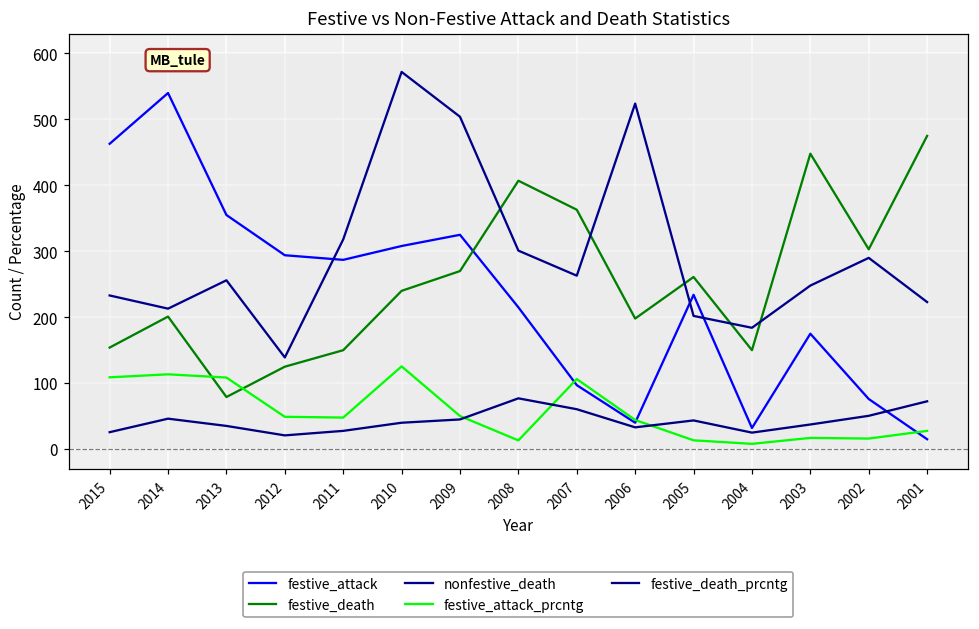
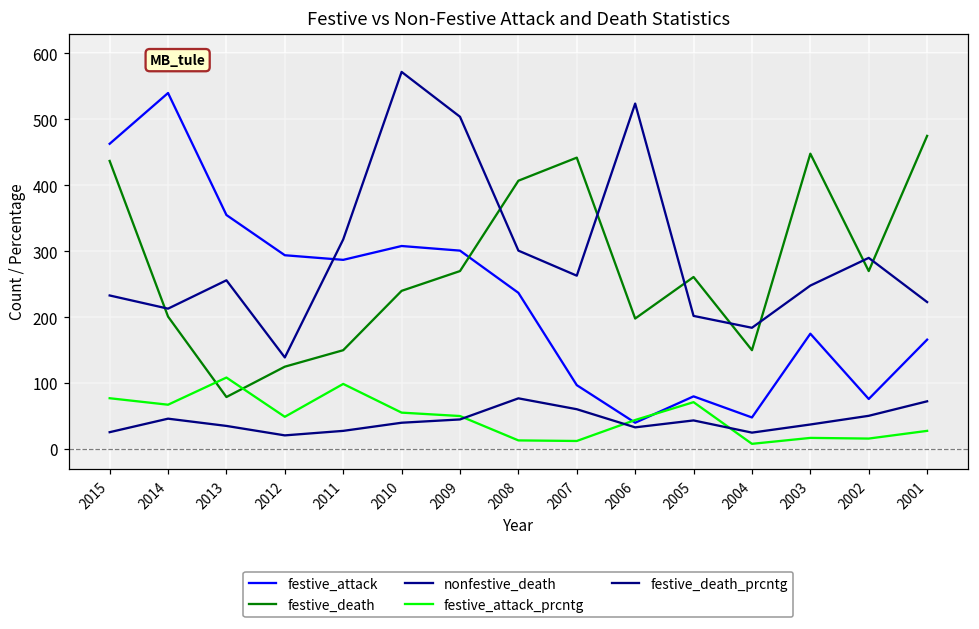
festive_death, 2015: 150 -> 440
festive_attack_prcntg, 2015: 110 -> 80
festive_attack_prcntg, 2014: 110 -> 70
festive_attack_prcntg, 2011: 50 -> 100
festive_attack_prcntg, 2010: 130 -> 60
festive_attack, 2009: 330 -> 300
festive_attack, 2008: 220 -> 240
festive_death, 2007: 360 -> 440
festive_attack_prcntg, 2007: 110 -> 10
festive_attack, 2005: 230 -> 80
festive_attack_prcntg, 2005: 10 -> 70
festive_attack, 2004: 30 -> 50
festive_death, 2002: 300 -> 270
festive_attack, 2001: 20 -> 170
